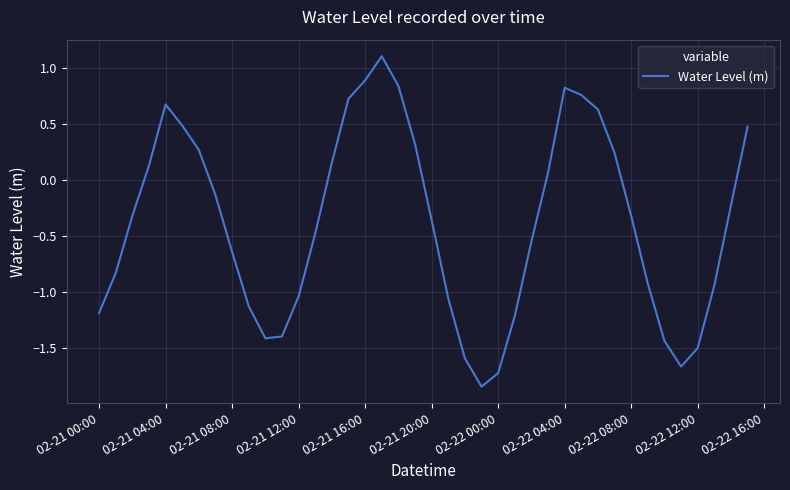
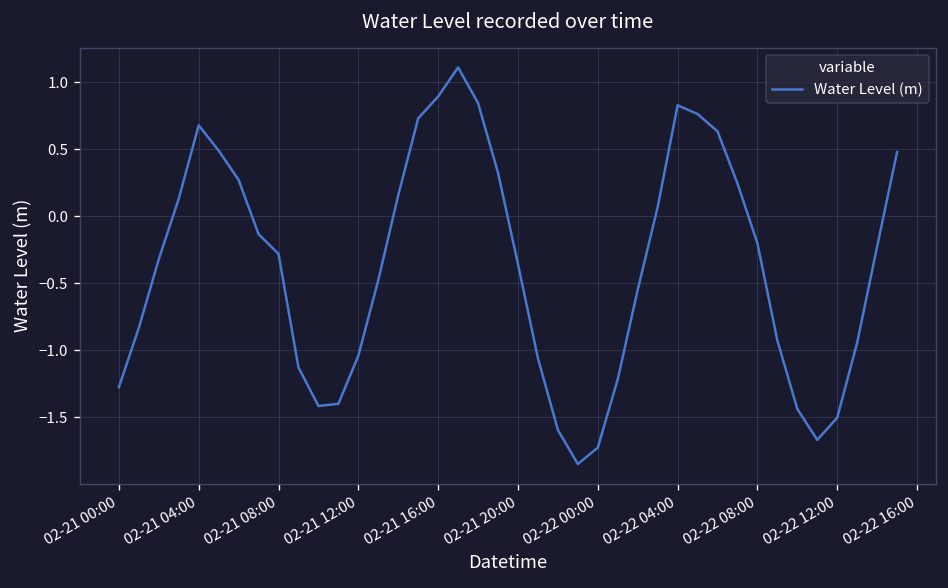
02-21 00:00: -1.19 -> -1.28
02-21 08:00: -0.64 -> -0.28
02-22 08:00: -0.32 -> -0.20
